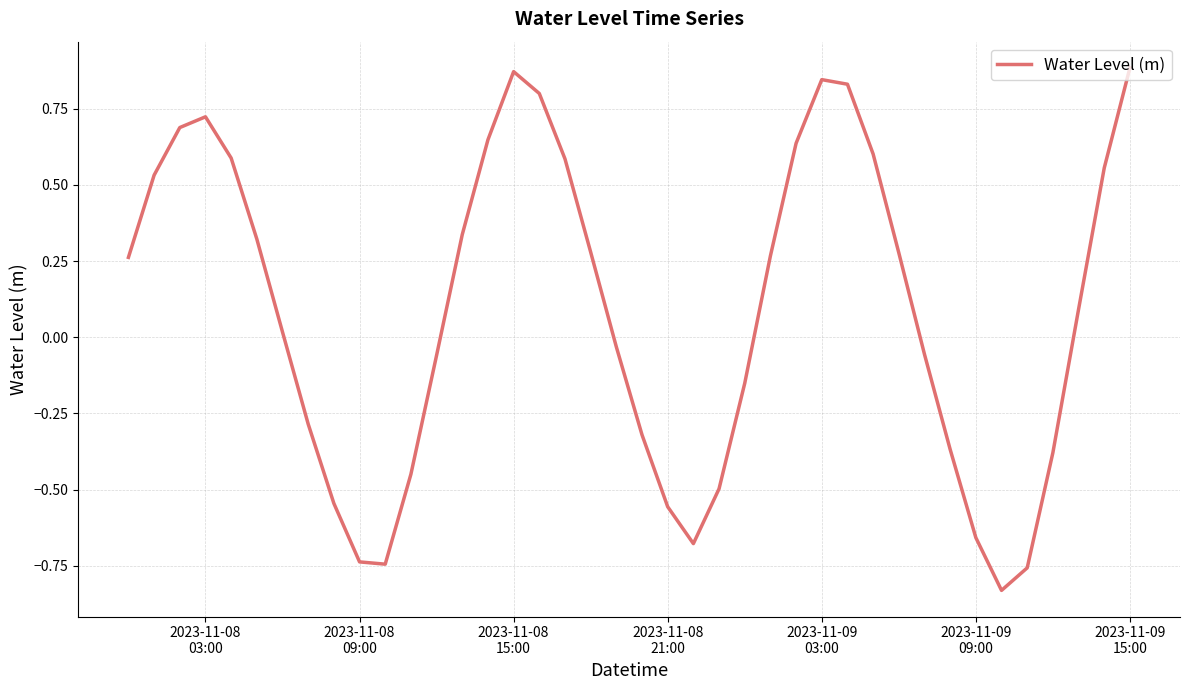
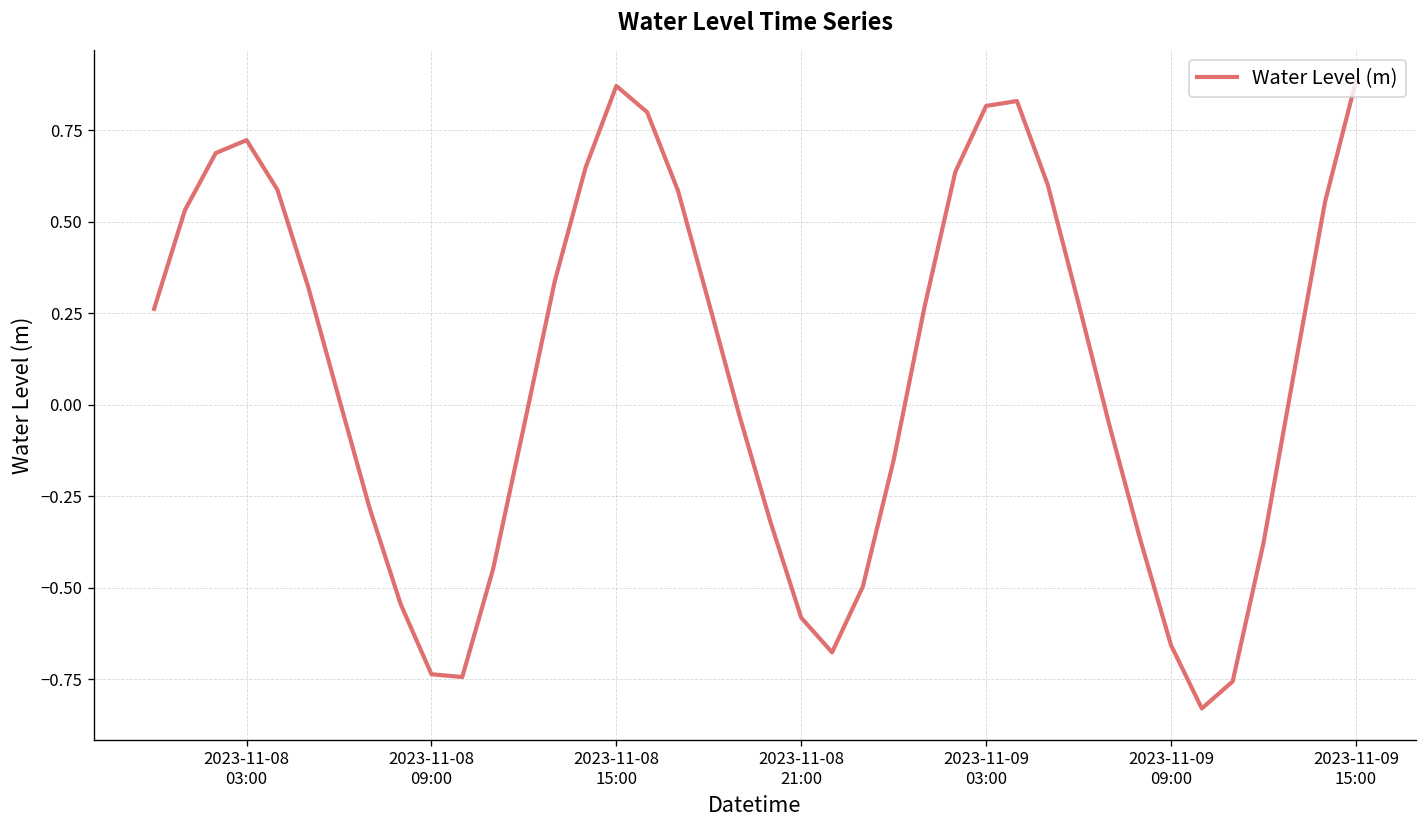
2023-11-08 21:00: -0.56 -> -0.58
2023-11-09 03:00: 0.84 -> 0.82
